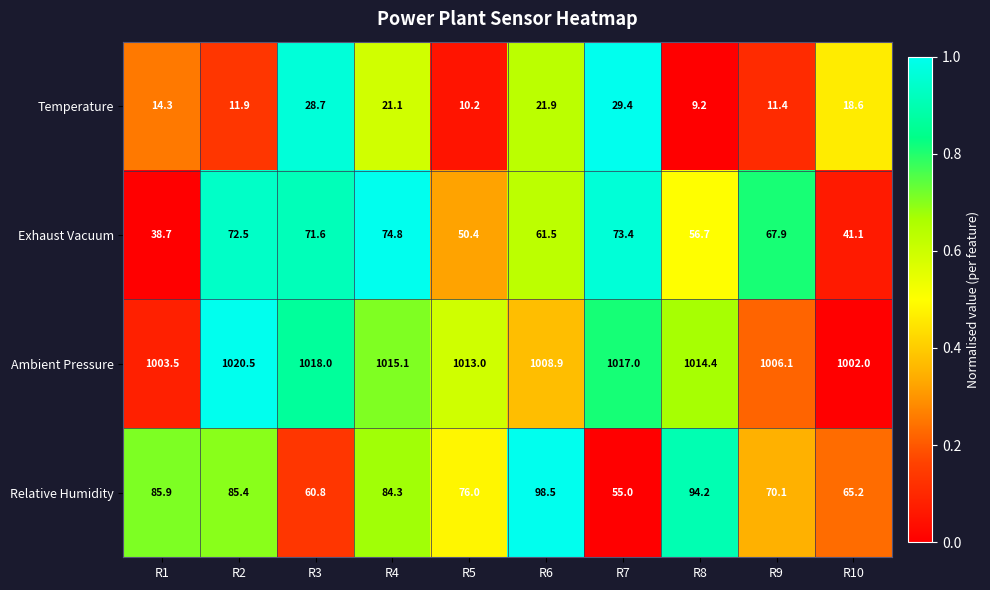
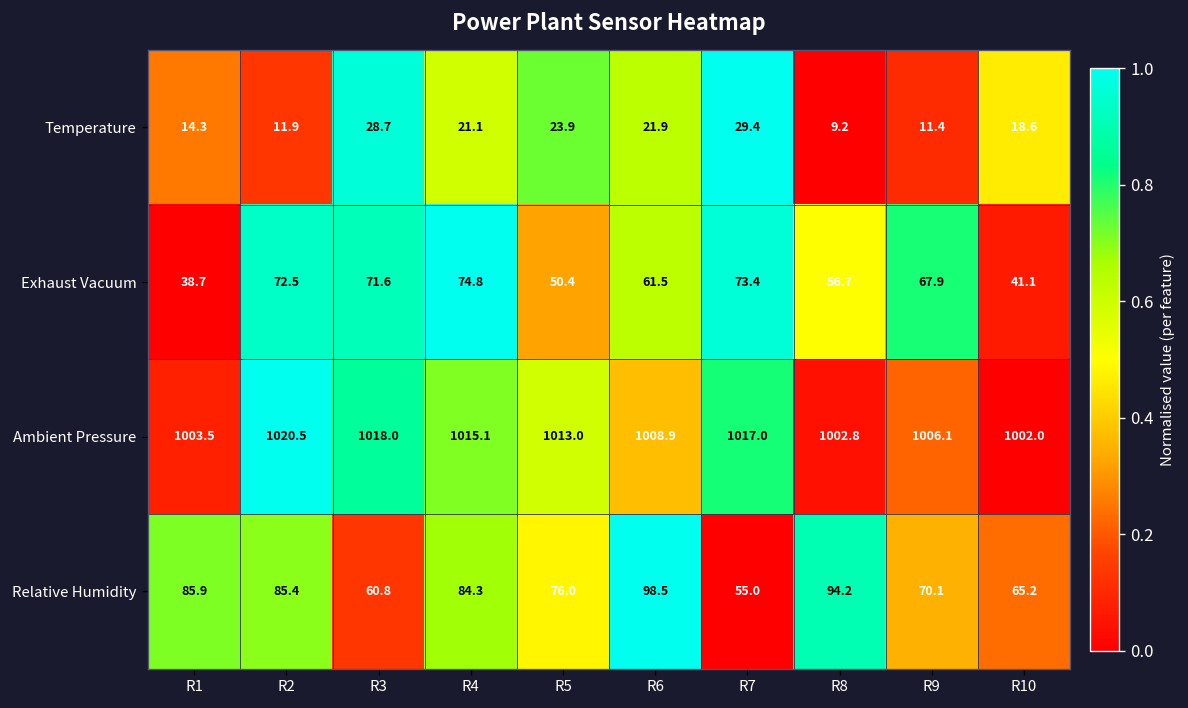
Temperature, R5: 10.2 -> 23.9
Ambient Pressure, R8: 1014.4 -> 1002.8
